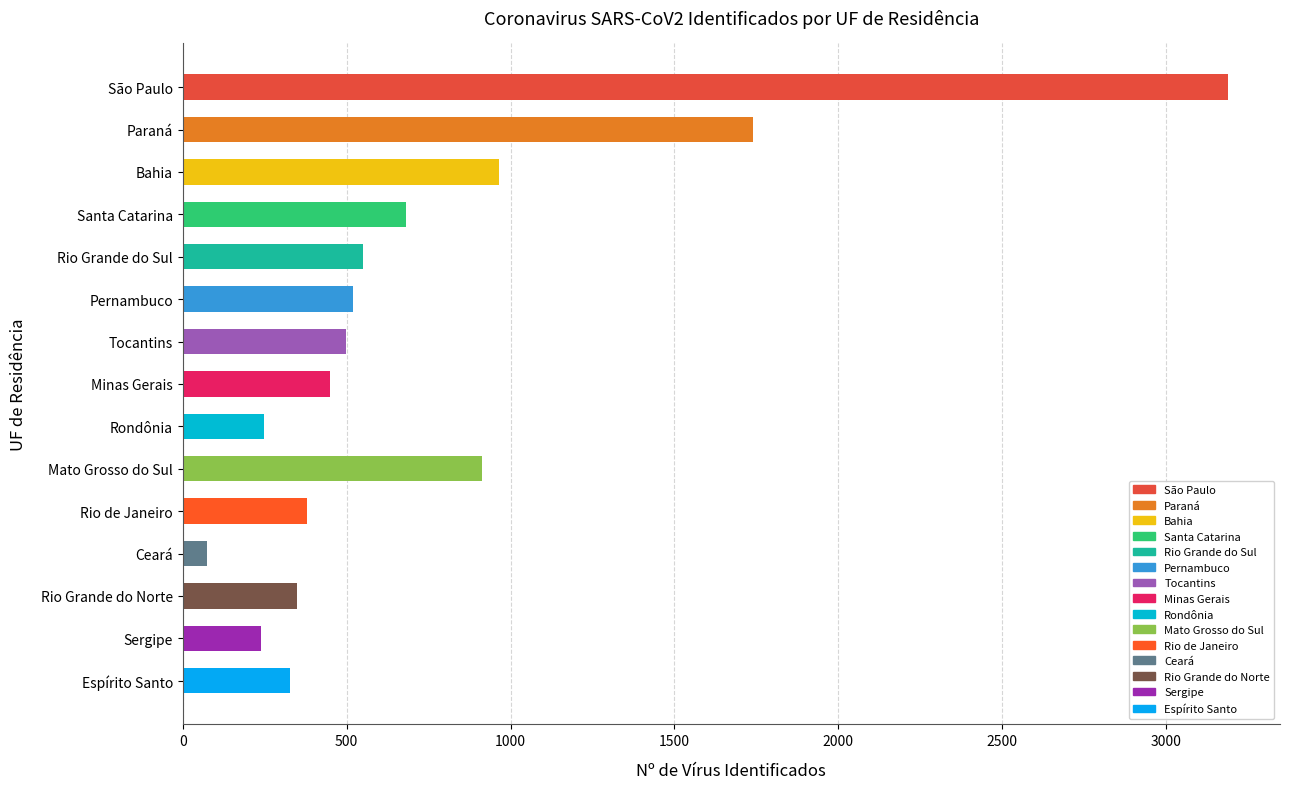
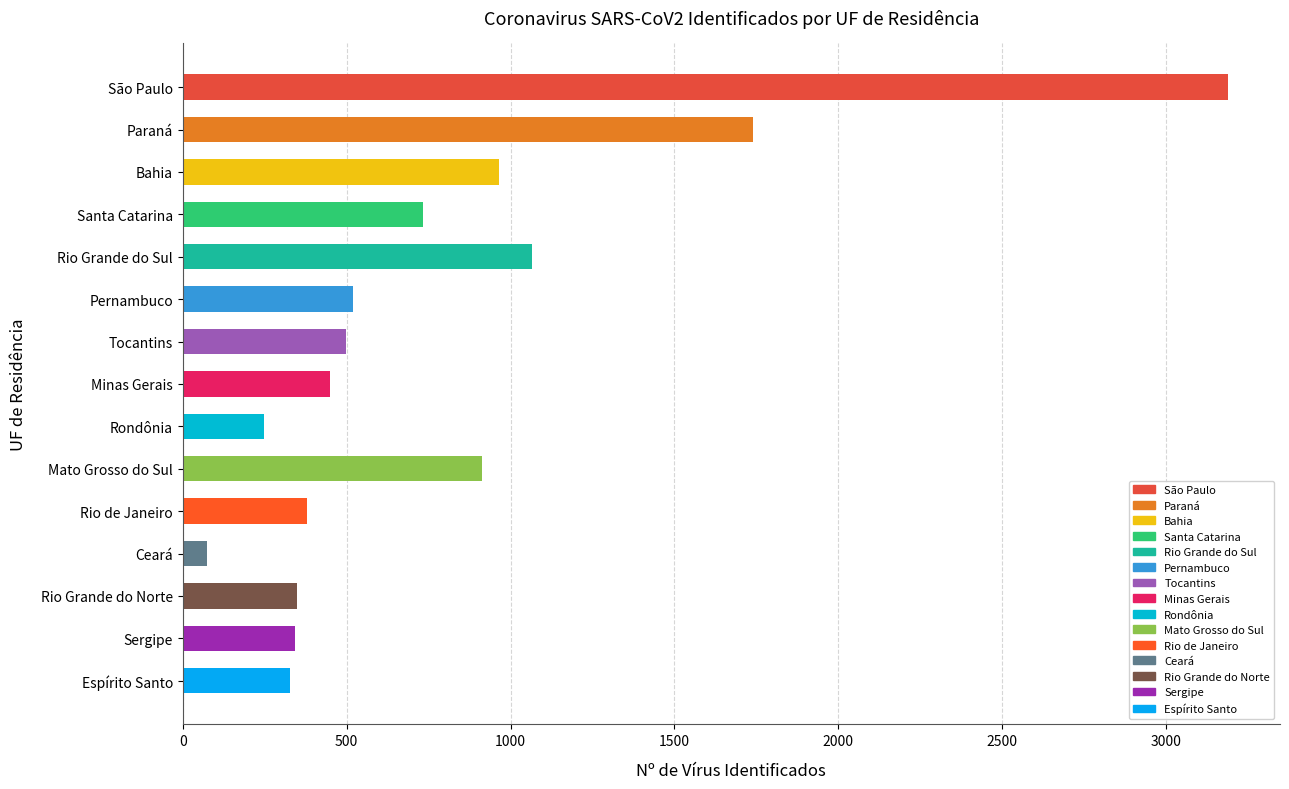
Santa Catarina: 680 -> 730
Rio Grande do Sul: 550 -> 1070
Sergipe: 240 -> 340
